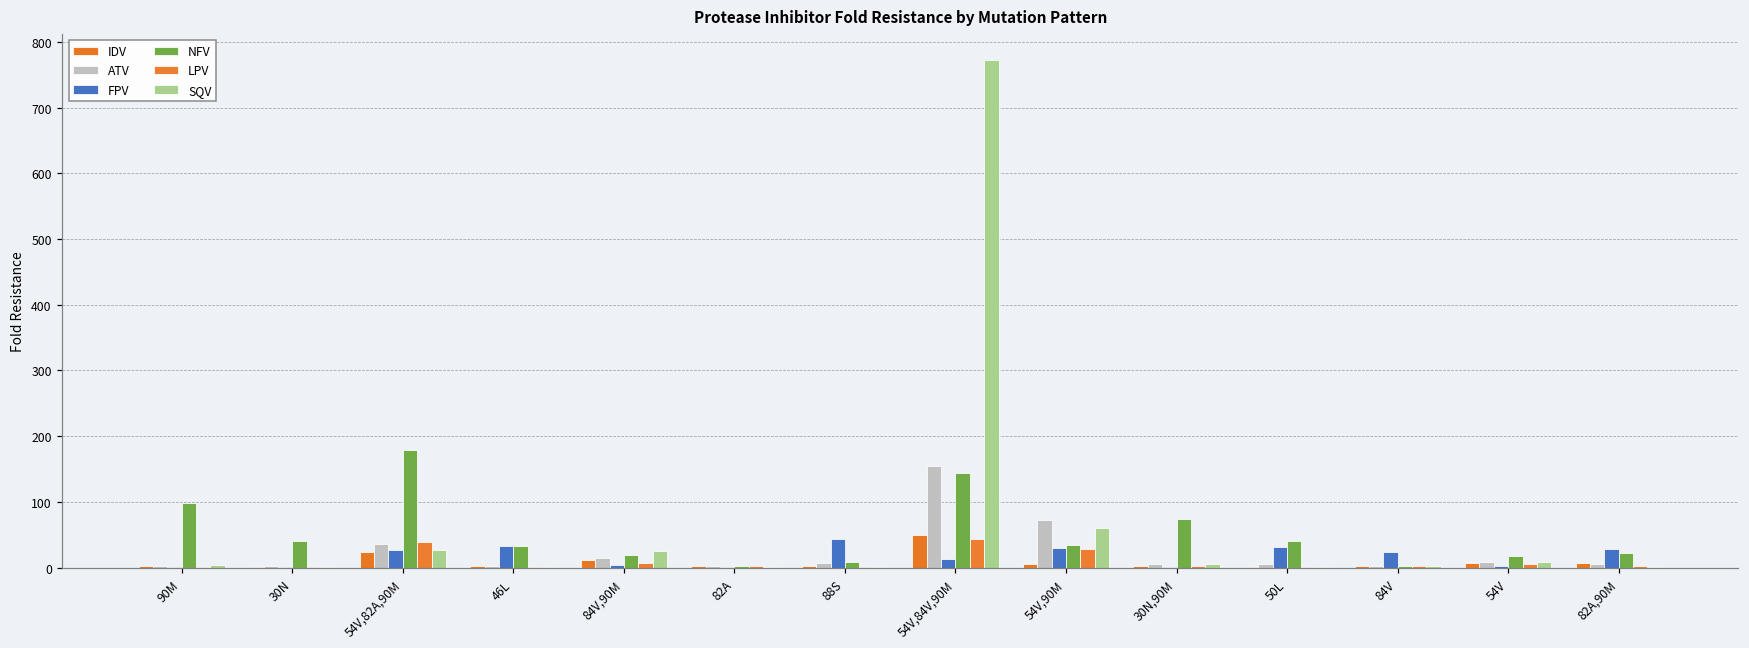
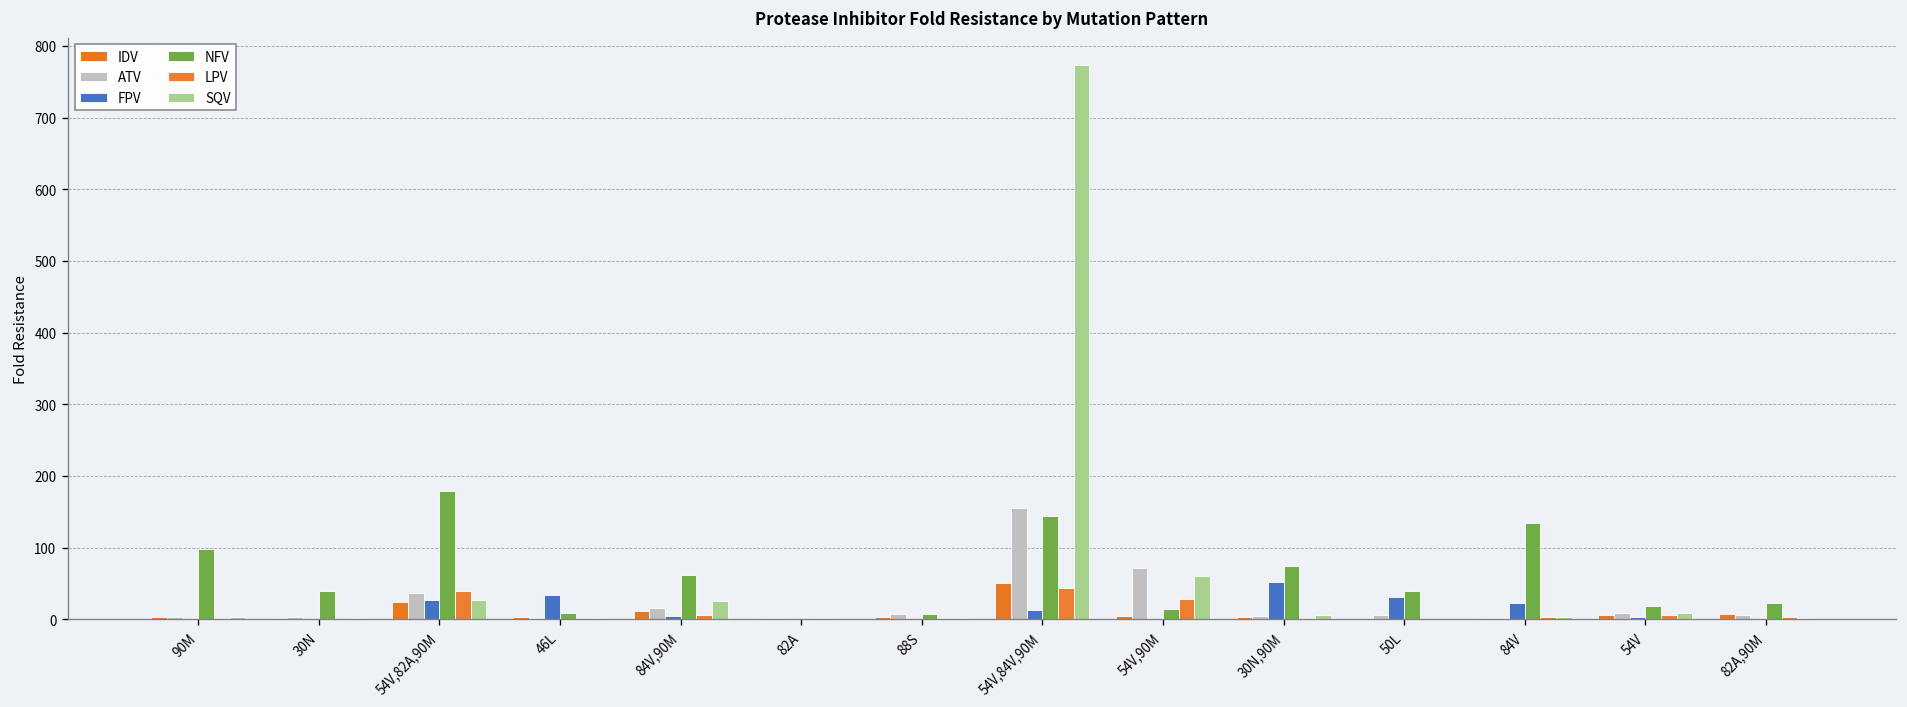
NFV, 46L: 30 -> 10
NFV, 84V,90M: 20 -> 60
FPV, 88S: 40 -> 0
FPV, 54V,90M: 30 -> 0
NFV, 54V,90M: 30 -> 10
FPV, 30N,90M: 0 -> 50
NFV, 84V: 0 -> 130
FPV, 82A,90M: 30 -> 0
